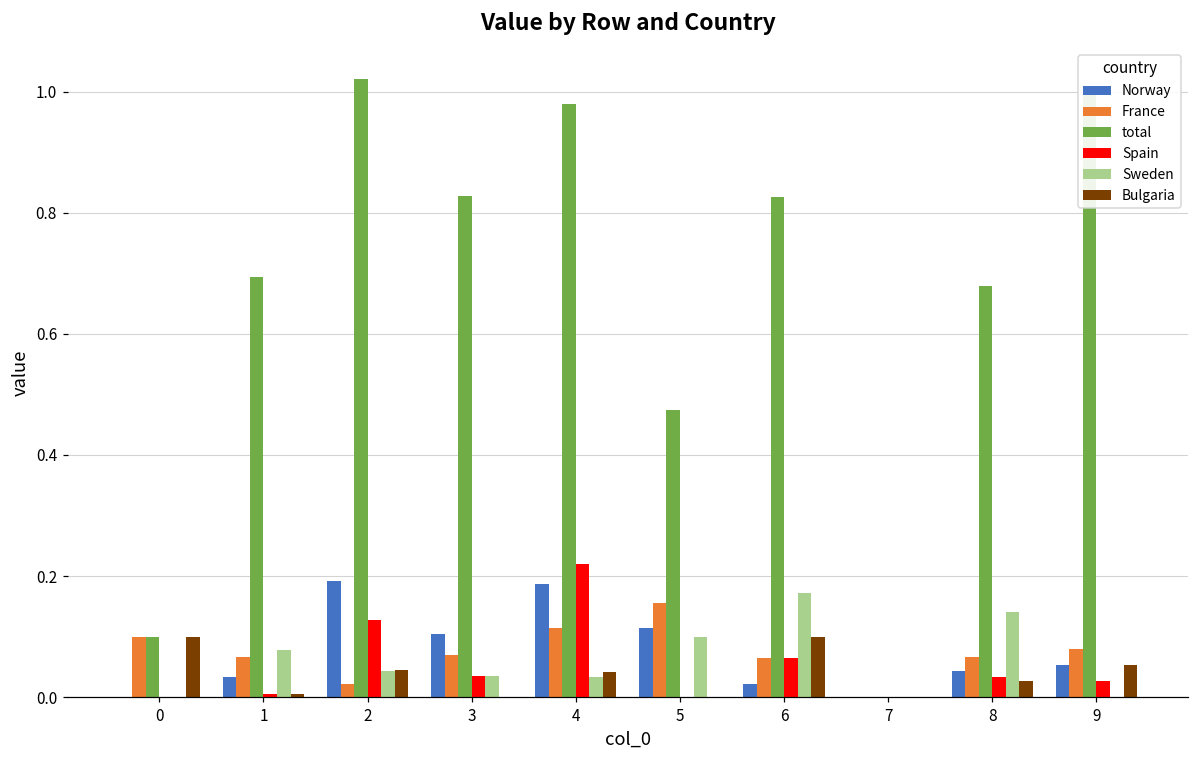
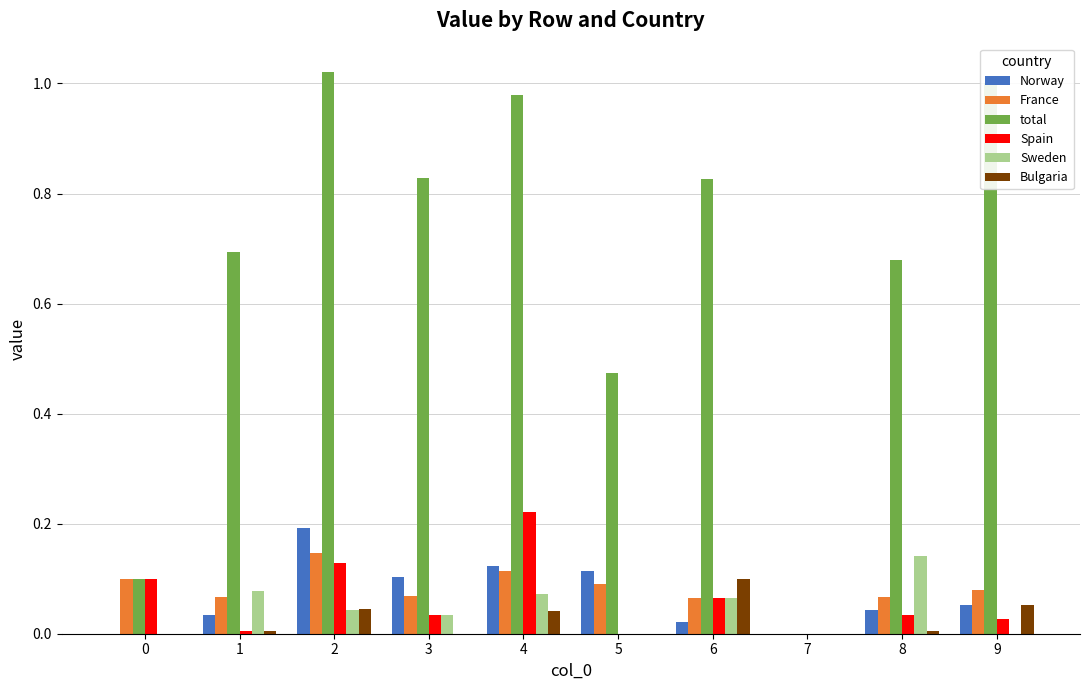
Spain, 0: 0.0 -> 0.1
Bulgaria, 0: 0.1 -> 0.0
France, 2: 0.02 -> 0.15
Norway, 4: 0.19 -> 0.12
Sweden, 4: 0.03 -> 0.07
France, 5: 0.16 -> 0.09
Sweden, 5: 0.1 -> 0.0
Sweden, 6: 0.17 -> 0.07
Bulgaria, 8: 0.03 -> 0.00
